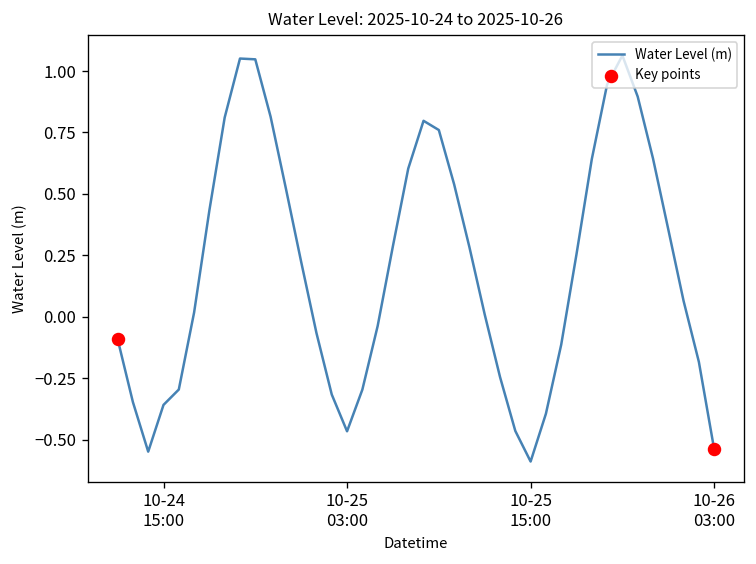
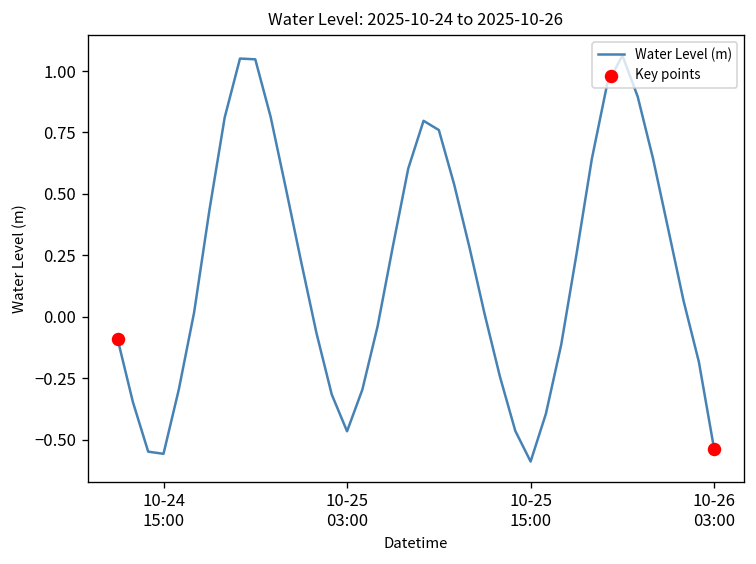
Water Level (m), 10-24 15:00: -0.36 -> -0.56
